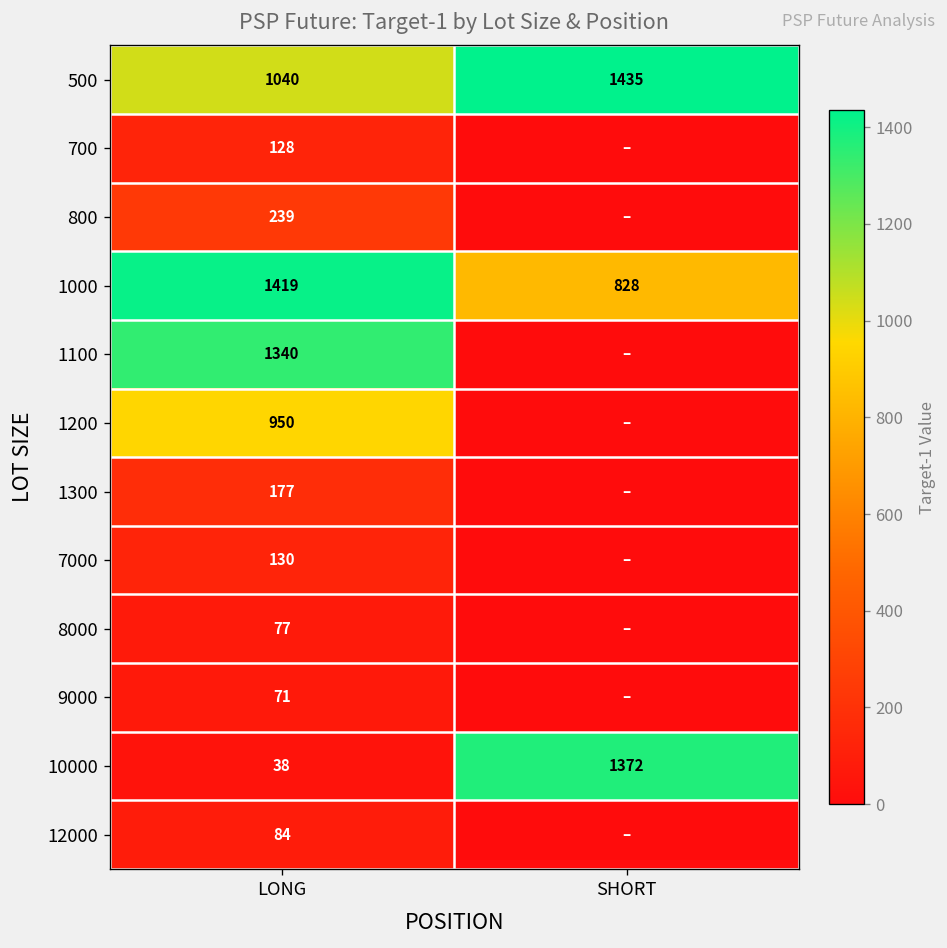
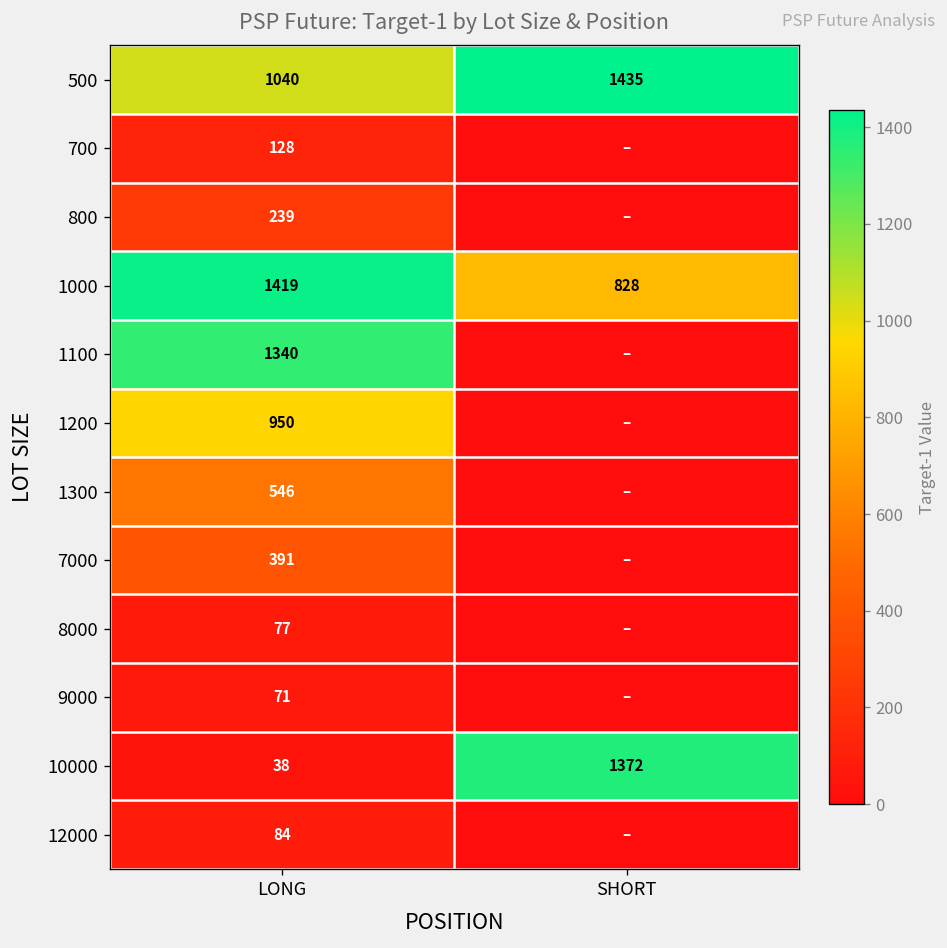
1300, LONG: 177 -> 546
7000, LONG: 130 -> 391
